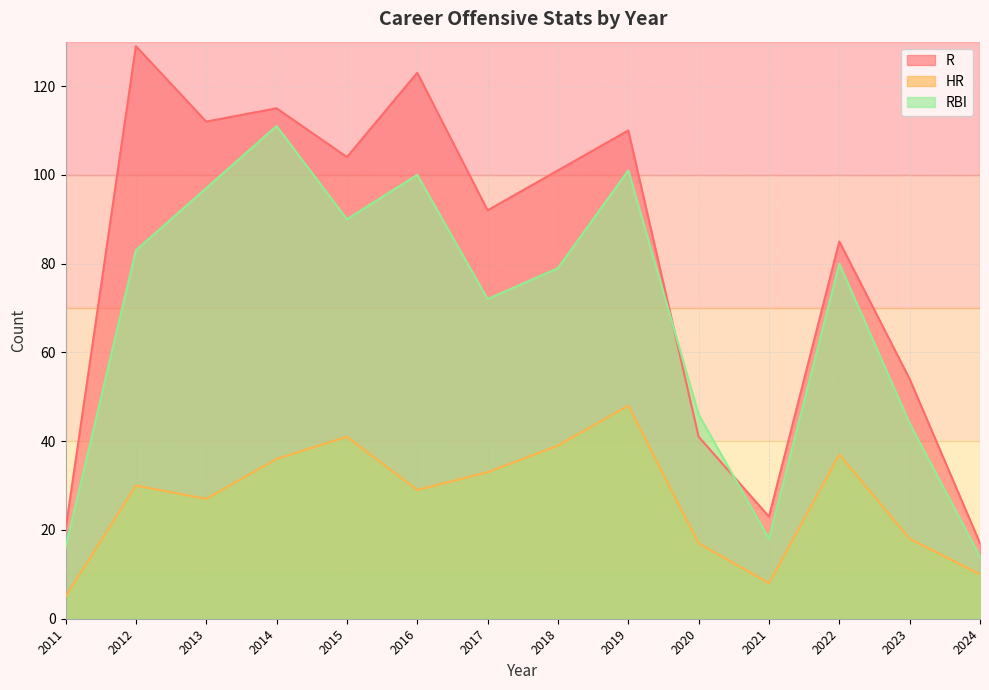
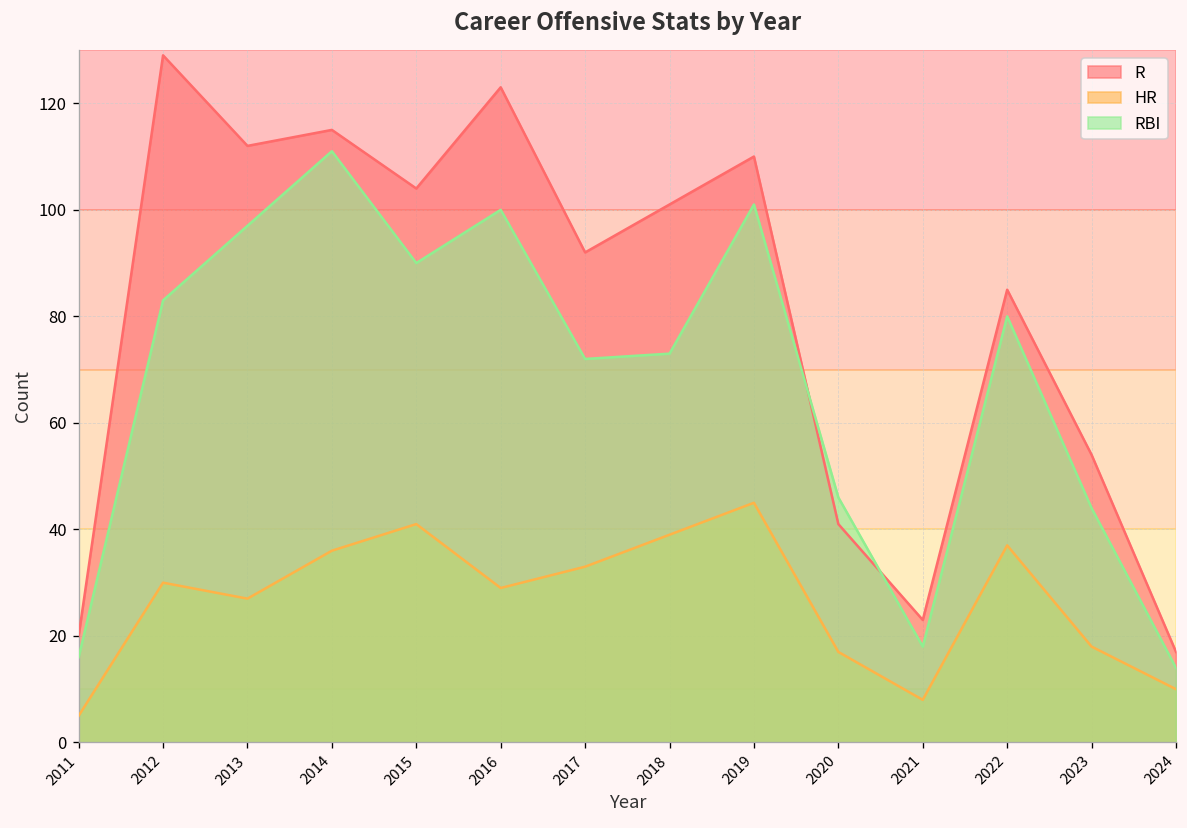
RBI, 2018: 79 -> 73
HR, 2019: 48 -> 45
